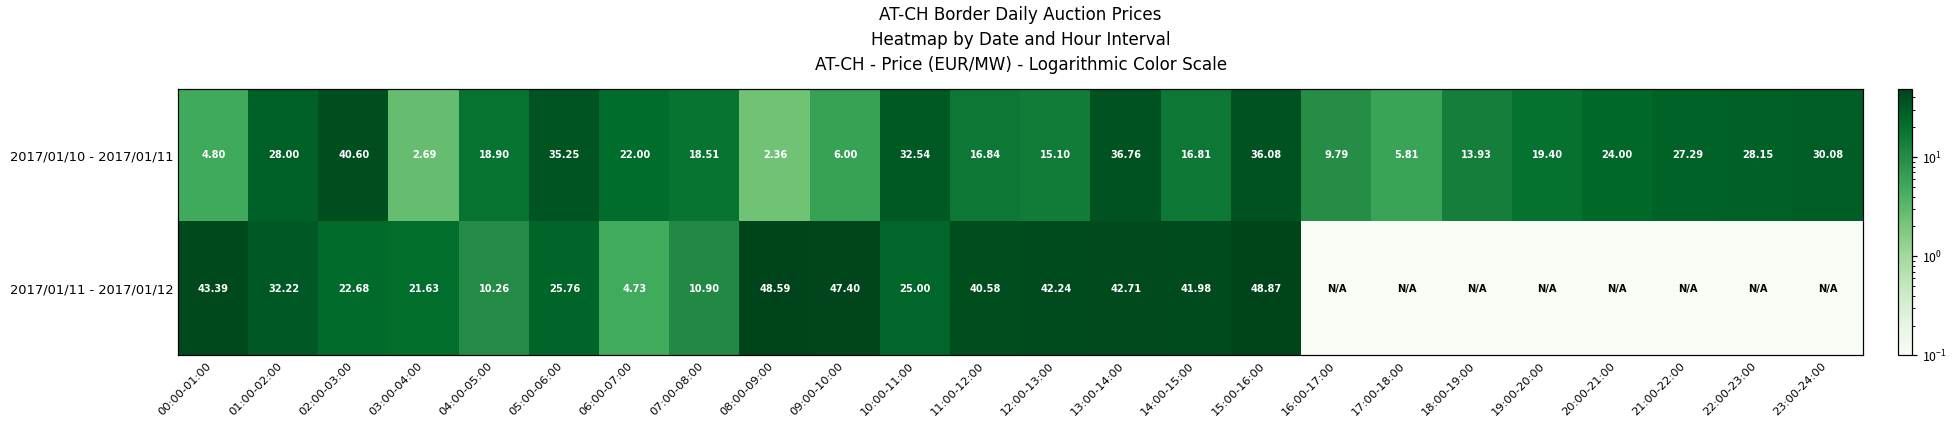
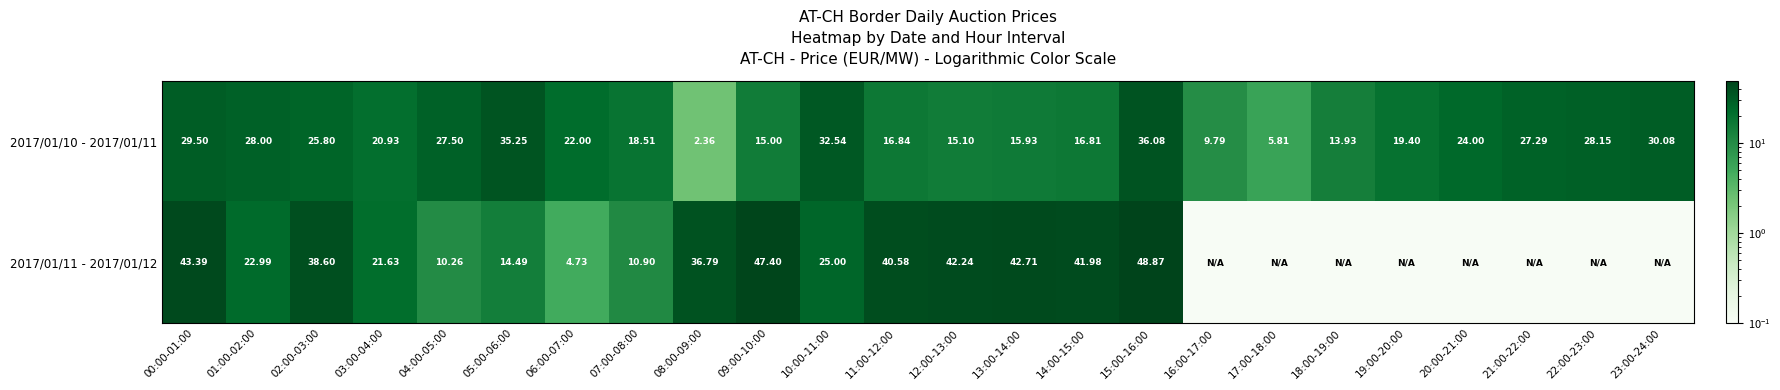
2017/01/10 - 2017/01/11, 00:00-01:00: 4.80 -> 29.50
2017/01/10 - 2017/01/11, 02:00-03:00: 40.60 -> 25.80
2017/01/10 - 2017/01/11, 03:00-04:00: 2.69 -> 20.93
2017/01/10 - 2017/01/11, 04:00-05:00: 18.90 -> 27.50
2017/01/10 - 2017/01/11, 09:00-10:00: 6.00 -> 15.00
2017/01/10 - 2017/01/11, 13:00-14:00: 36.76 -> 15.93
2017/01/11 - 2017/01/12, 01:00-02:00: 32.22 -> 22.99
2017/01/11 - 2017/01/12, 02:00-03:00: 22.68 -> 38.60
2017/01/11 - 2017/01/12, 05:00-06:00: 25.76 -> 14.49
2017/01/11 - 2017/01/12, 08:00-09:00: 48.59 -> 36.79
